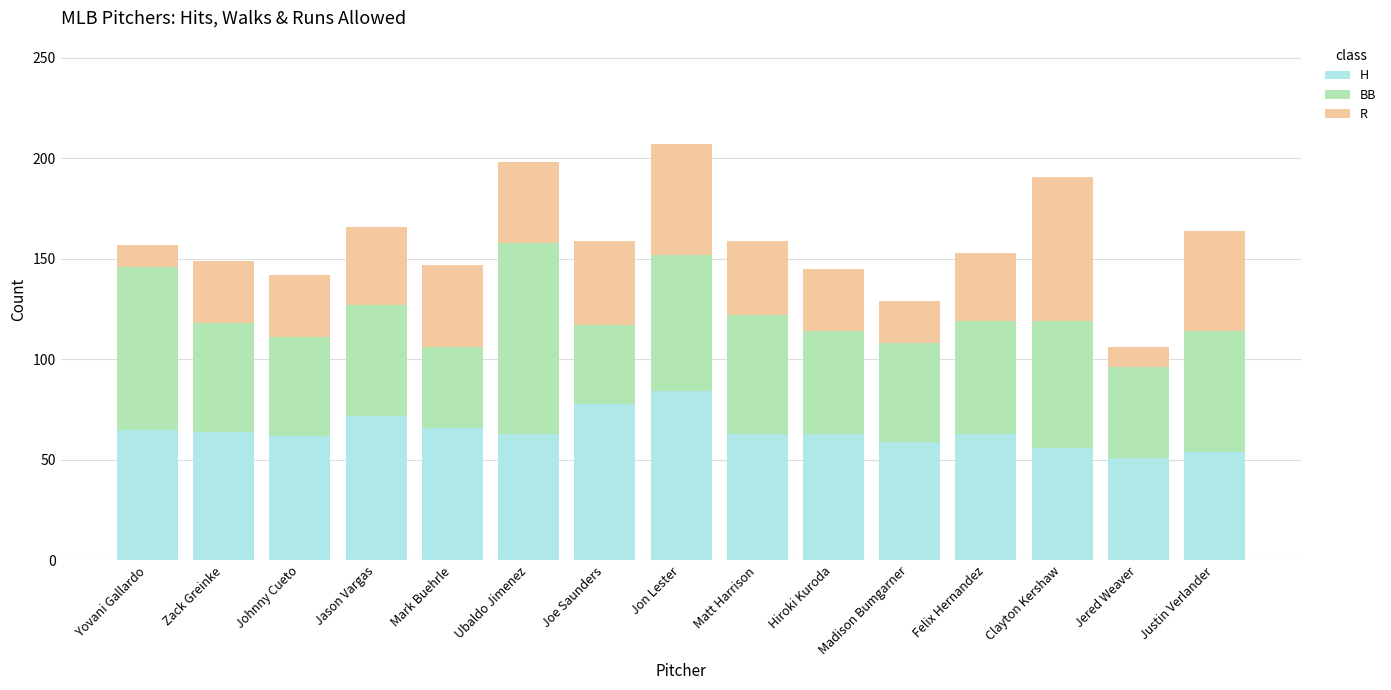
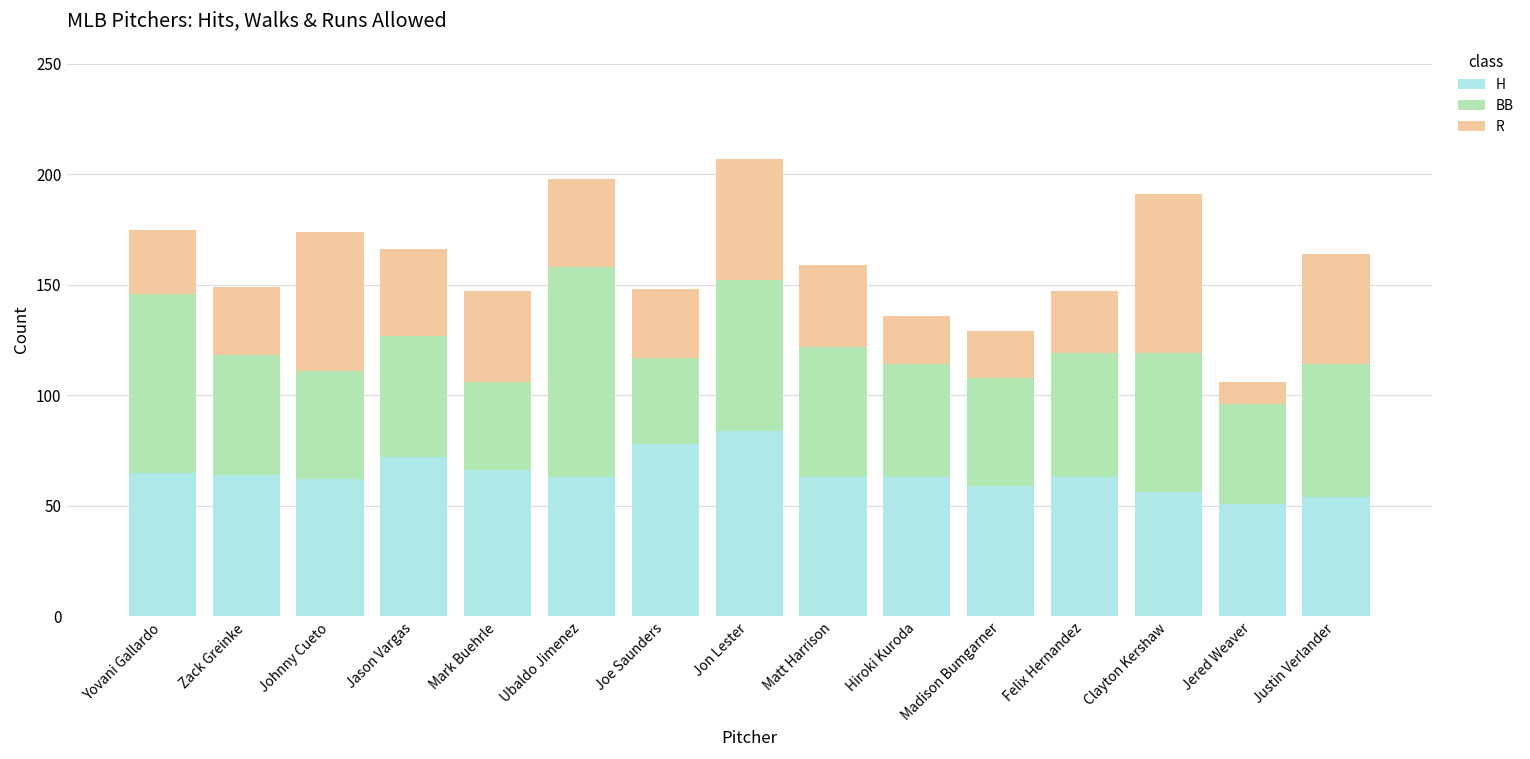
R, Yovani Gallardo: 11 -> 29
R, Johnny Cueto: 31 -> 63
R, Joe Saunders: 42 -> 31
R, Hiroki Kuroda: 31 -> 22
R, Felix Hernandez: 34 -> 28
